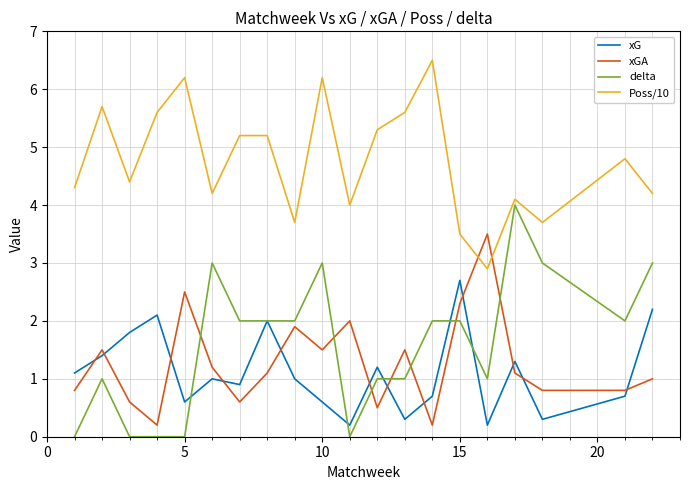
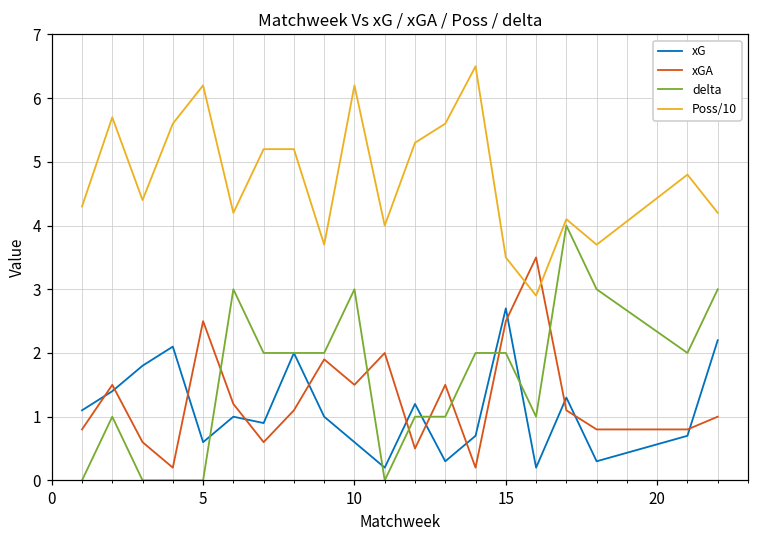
xGA, 15: 2.3 -> 2.5
